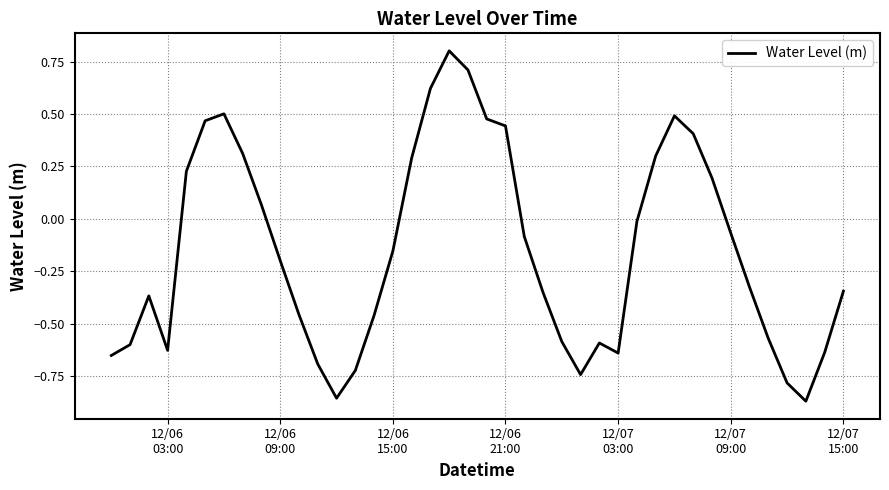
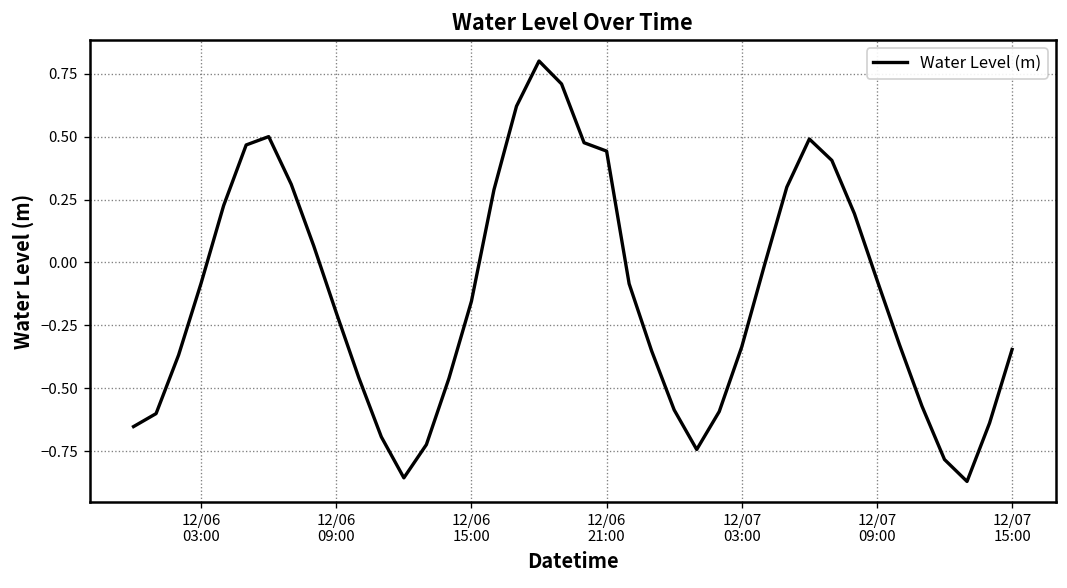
12/06 03:00: -0.63 -> -0.08
12/07 03:00: -0.64 -> -0.34
